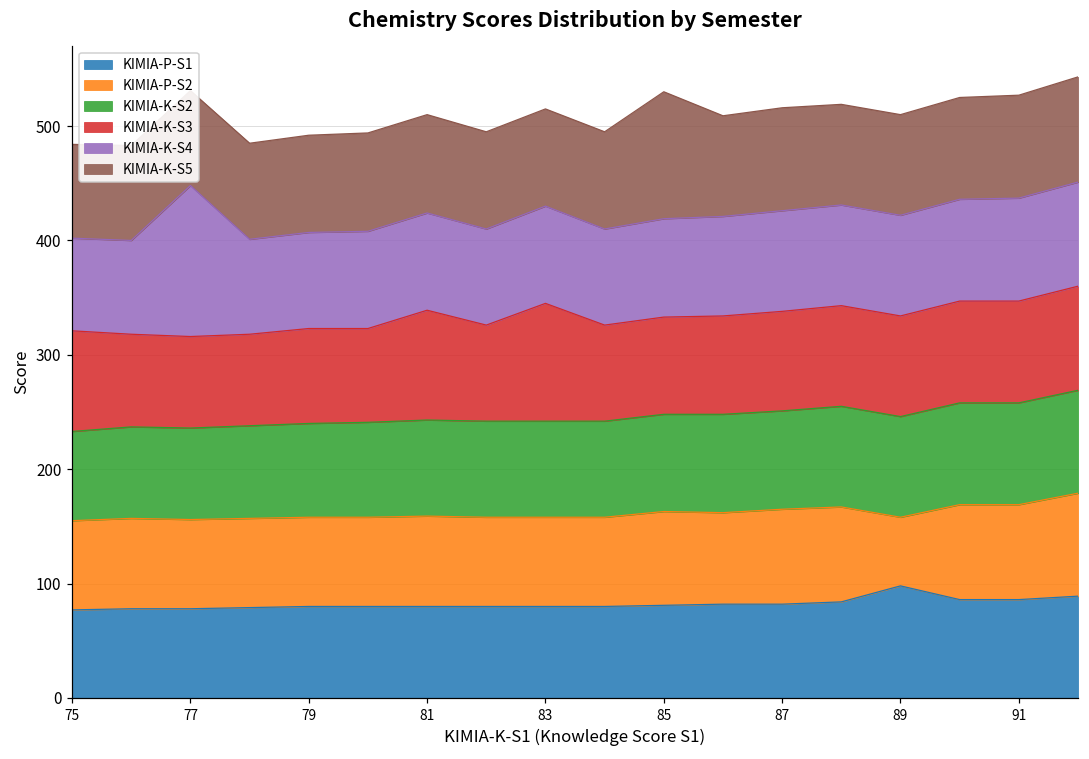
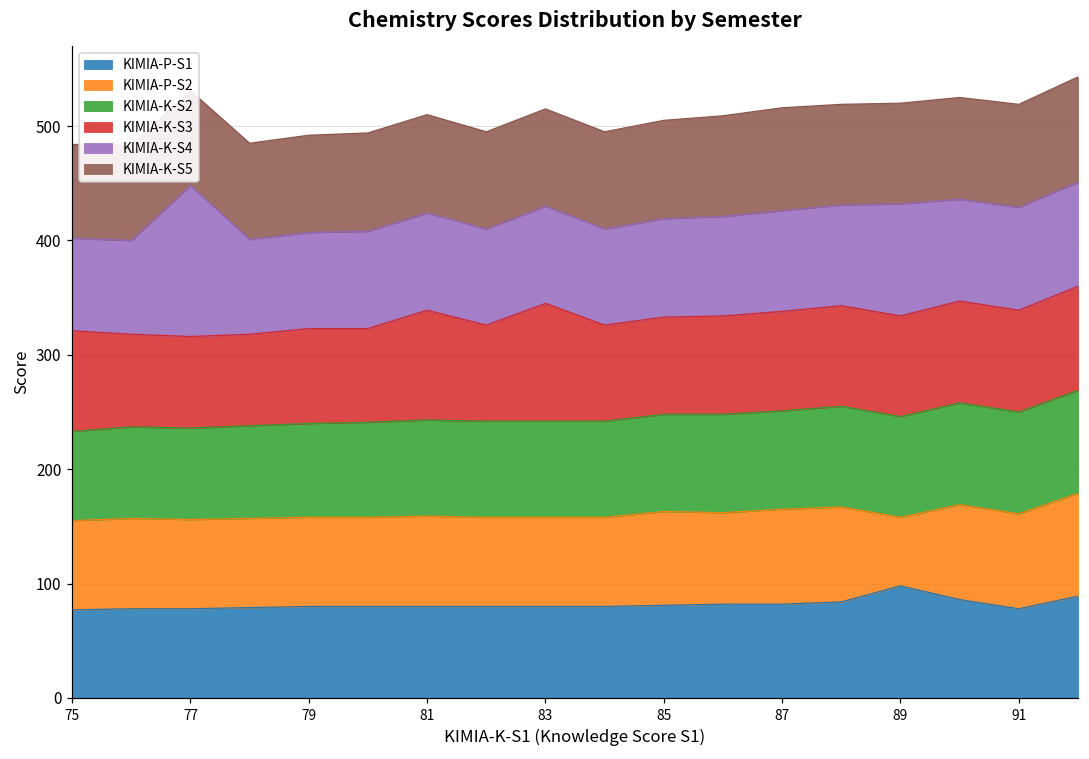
KIMIA-K-S5, 85: 111 -> 86
KIMIA-K-S4, 89: 88 -> 98
KIMIA-P-S1, 91: 86 -> 78
